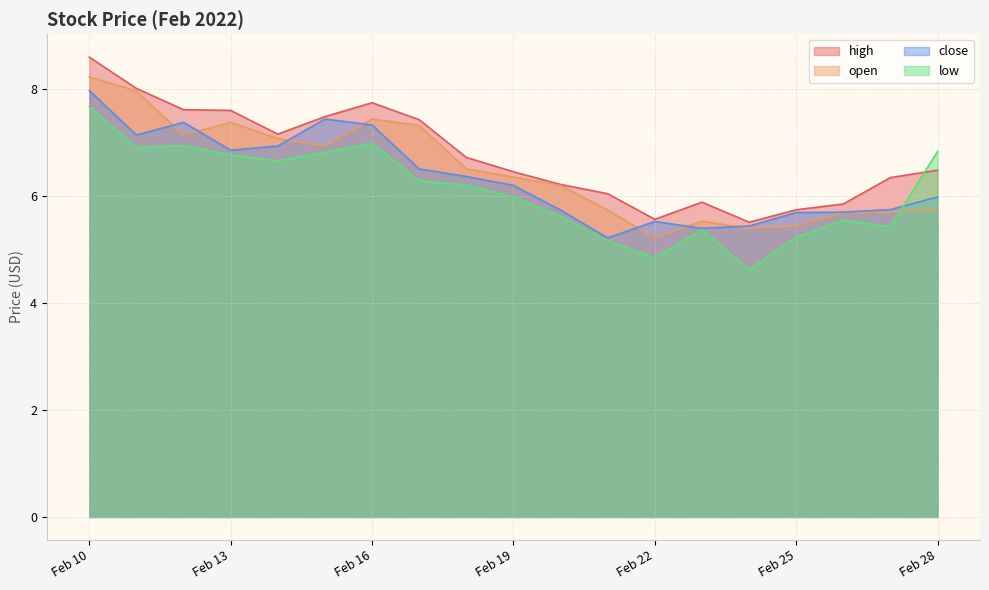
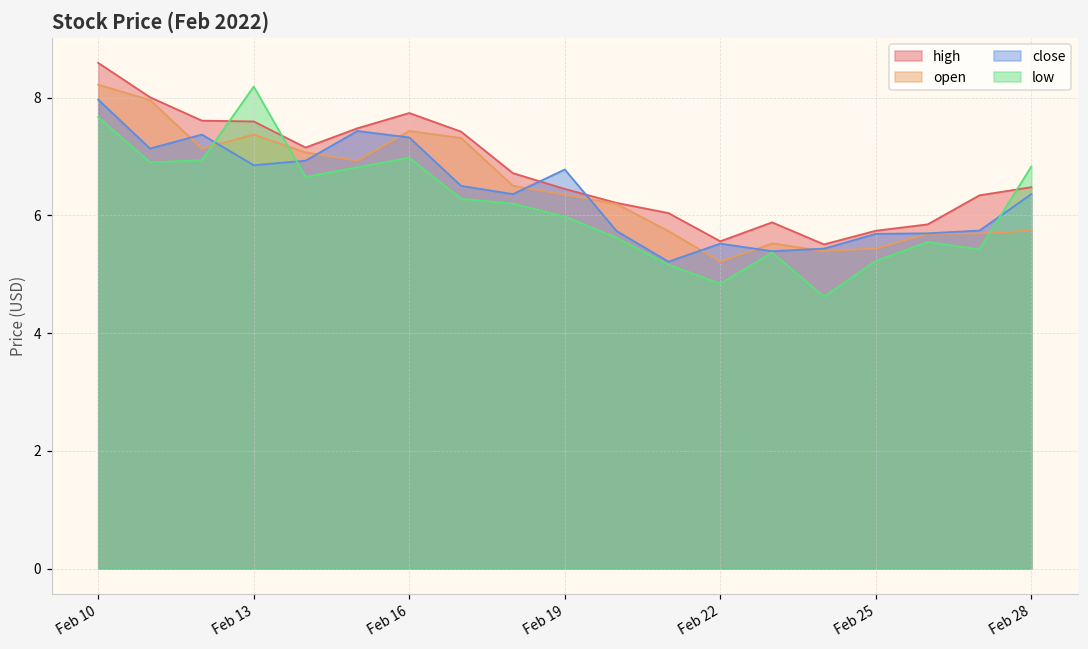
low, Feb 13: 6.8 -> 8.2
close, Feb 19: 6.2 -> 6.8
close, Feb 28: 6.0 -> 6.4
